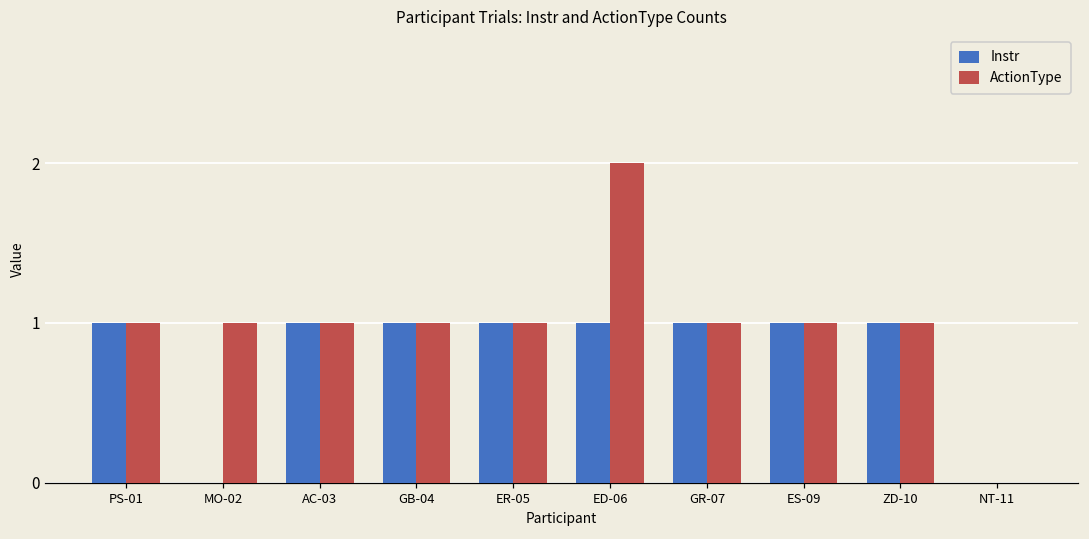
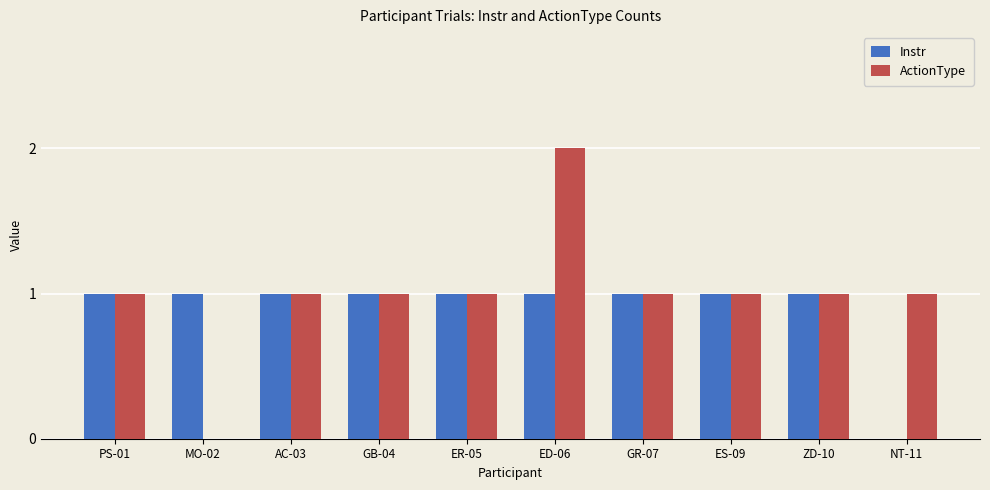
Instr, MO-02: 0 -> 1
ActionType, MO-02: 1 -> 0
ActionType, NT-11: 0 -> 1
